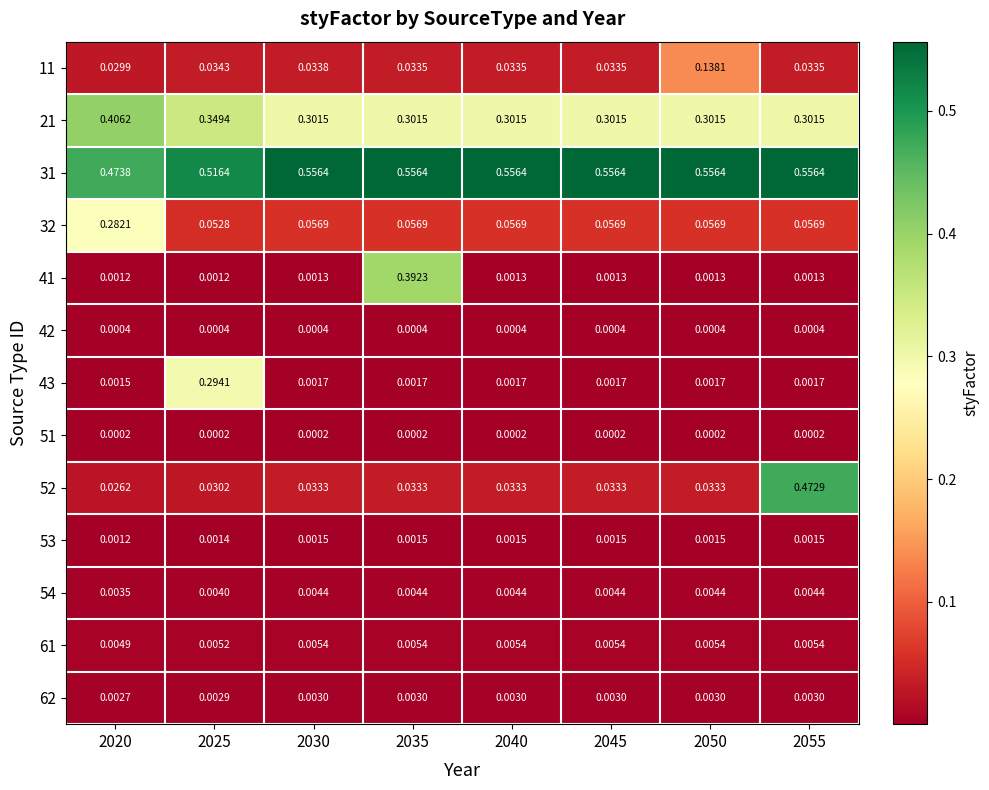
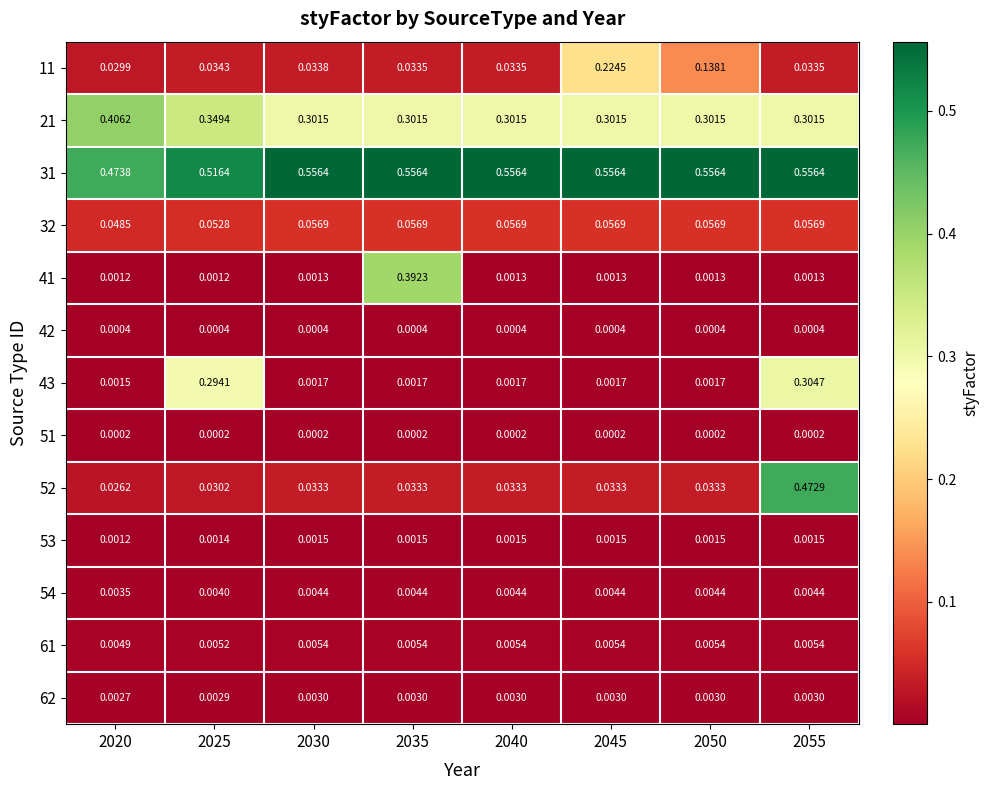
11, 2045: 0.0335 -> 0.2245
32, 2020: 0.2821 -> 0.0485
43, 2055: 0.0017 -> 0.3047
